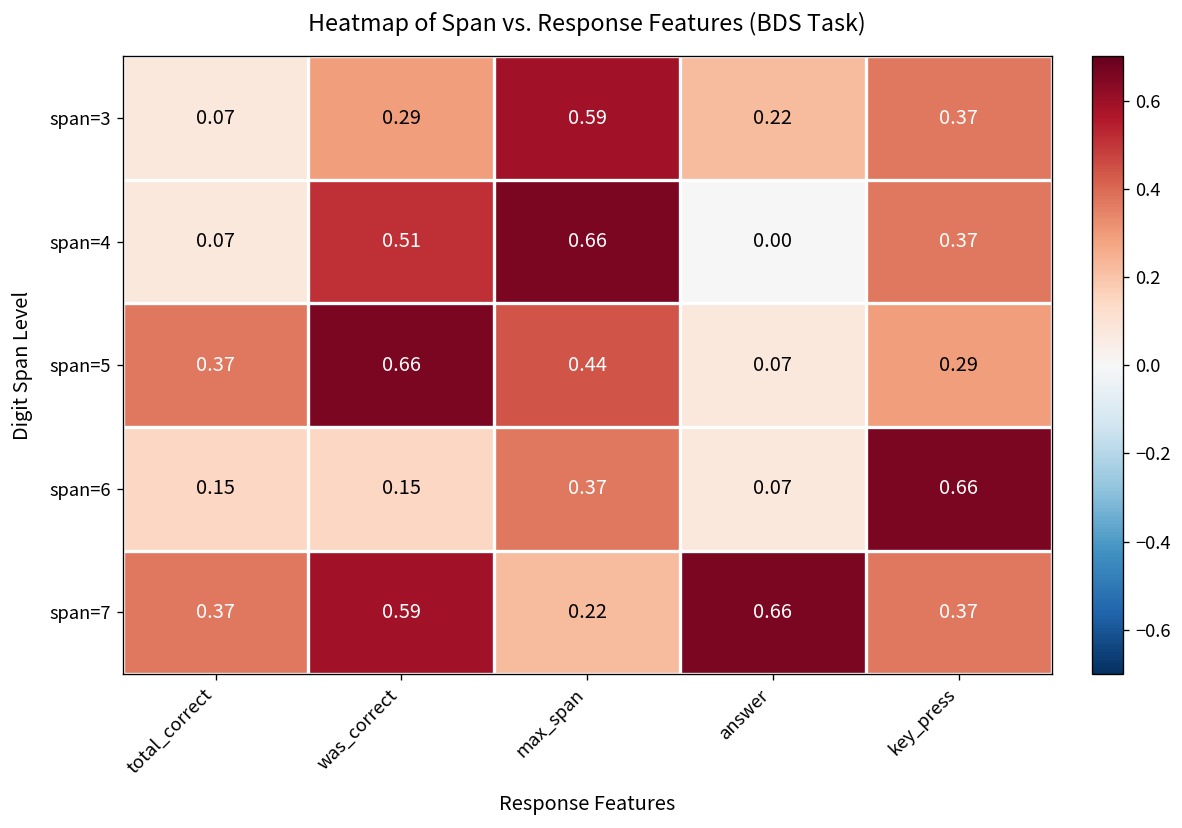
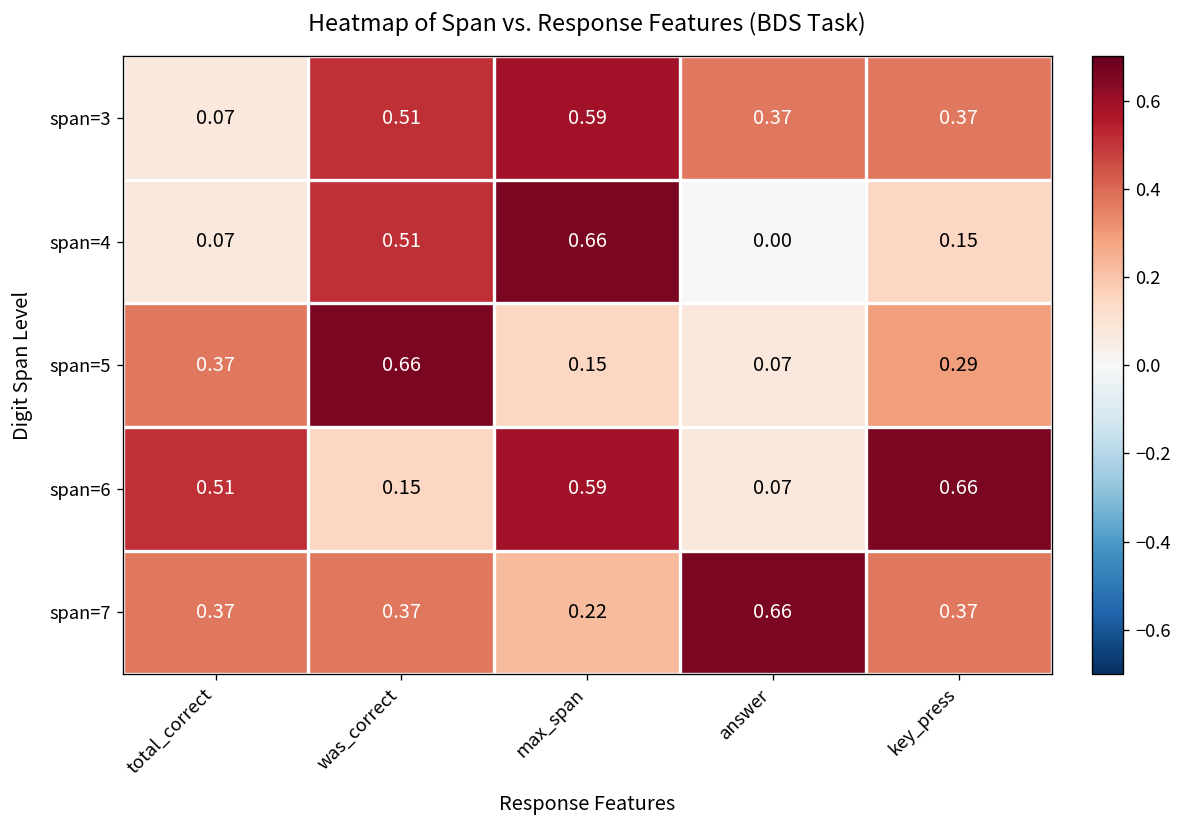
span=3, was_correct: 0.29 -> 0.51
span=3, answer: 0.22 -> 0.37
span=4, key_press: 0.37 -> 0.15
span=5, max_span: 0.44 -> 0.15
span=6, total_correct: 0.15 -> 0.51
span=6, max_span: 0.37 -> 0.59
span=7, was_correct: 0.59 -> 0.37
